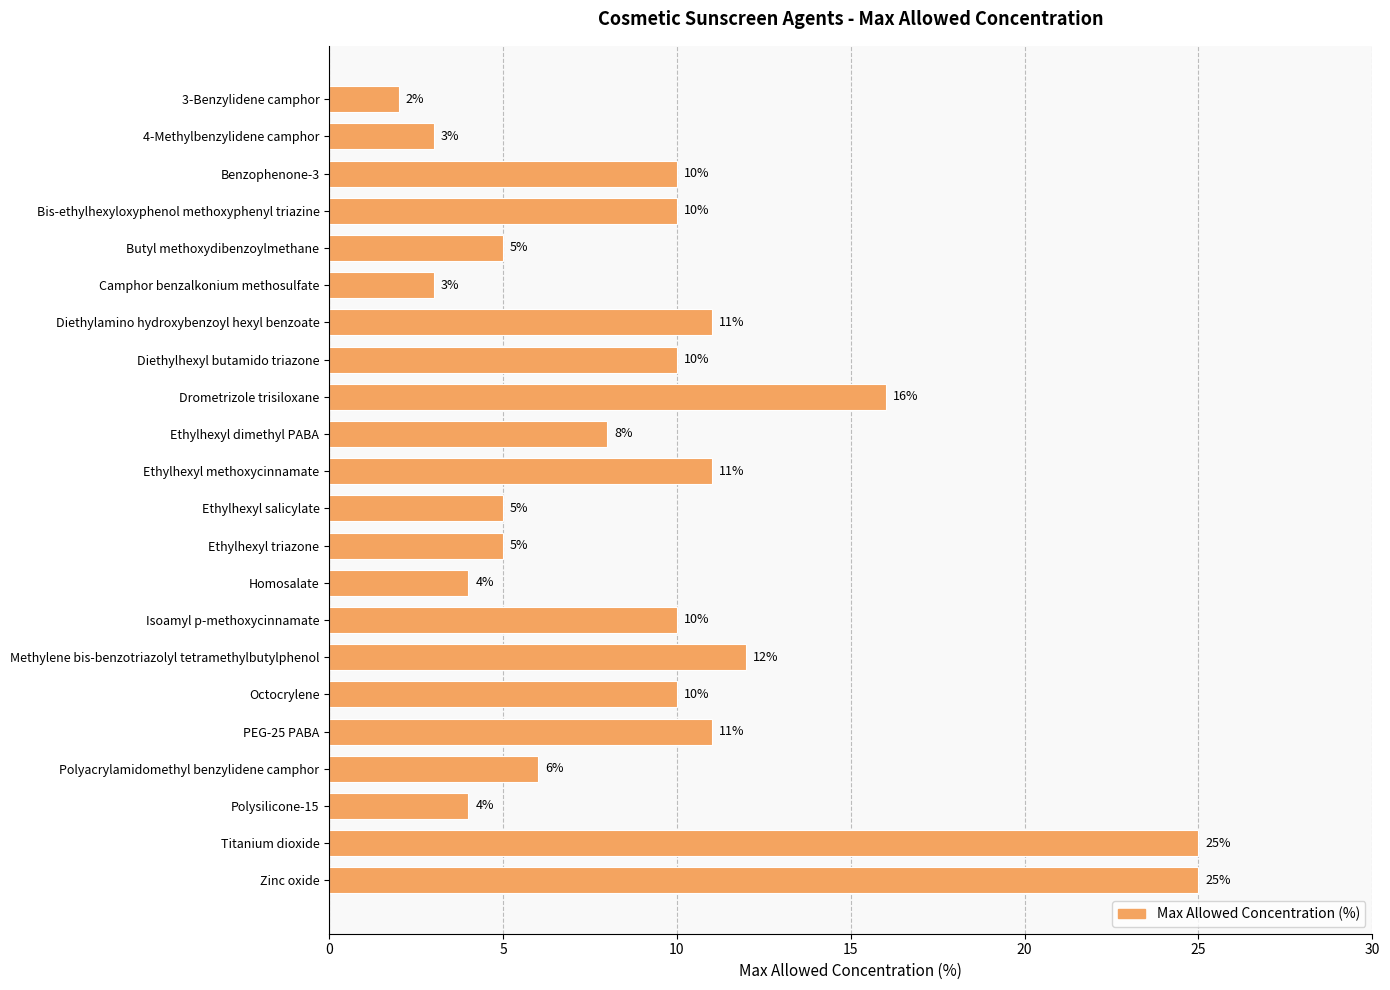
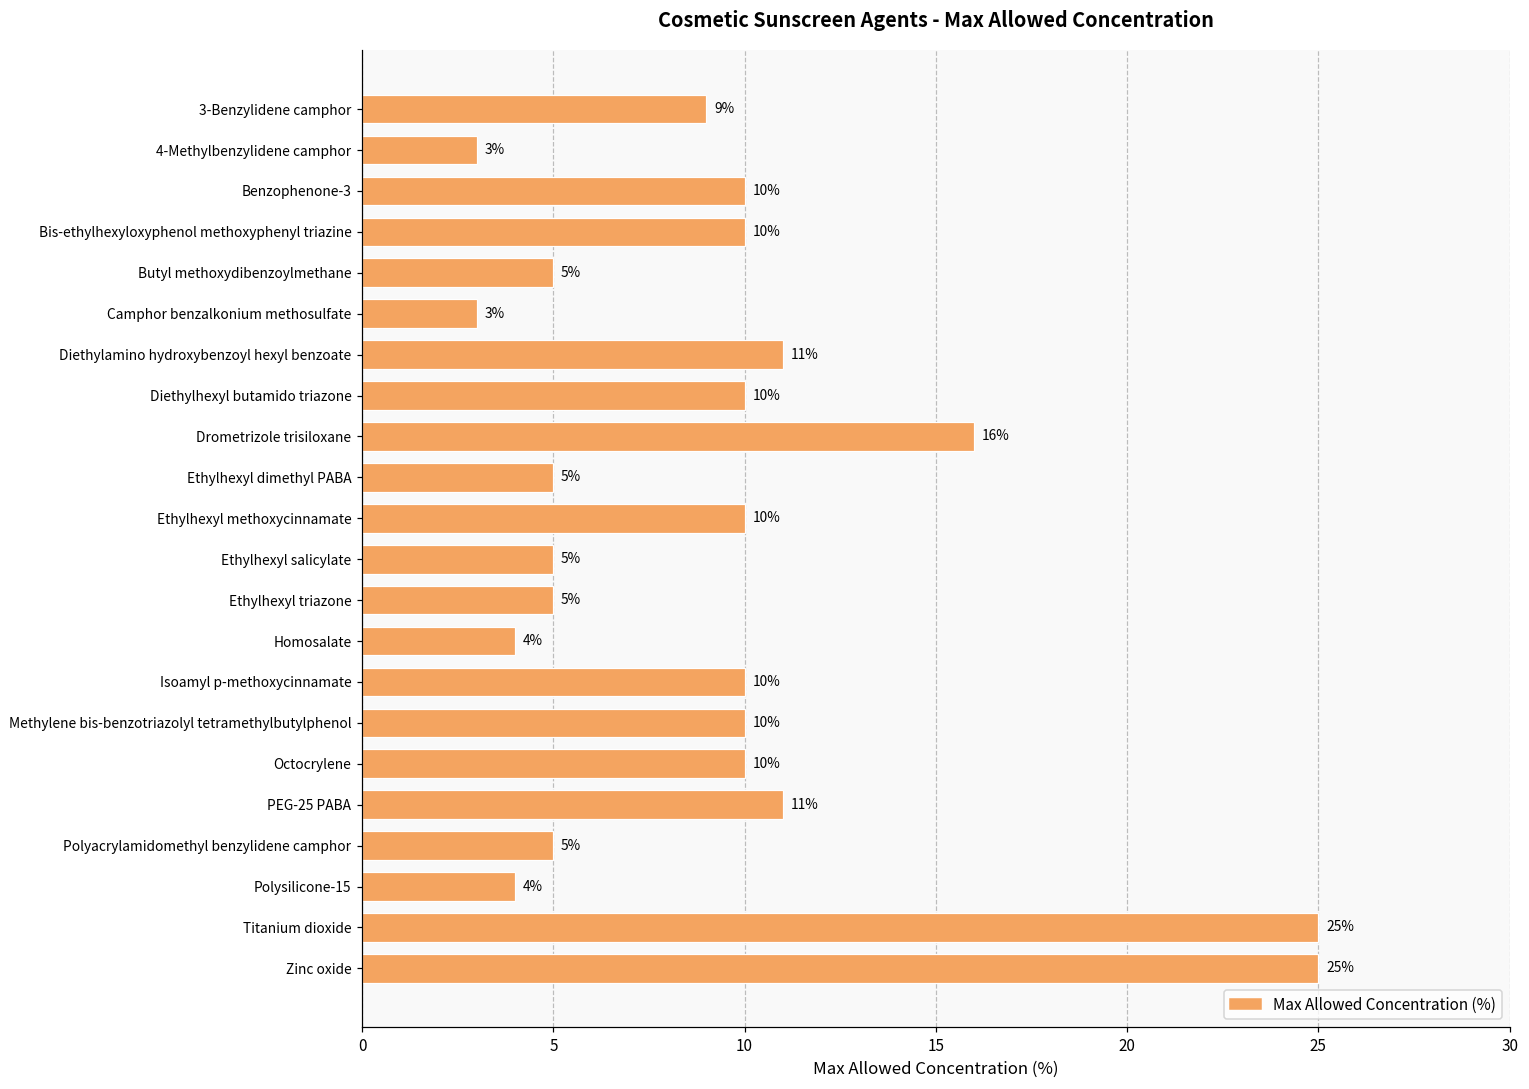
3-Benzylidene camphor: 2% -> 9%
Ethylhexyl dimethyl PABA: 8% -> 5%
Ethylhexyl methoxycinnamate: 11% -> 10%
Methylene bis-benzotriazolyl tetramethylbutylphenol: 12% -> 10%
Polyacrylamidomethyl benzylidene camphor: 6% -> 5%
